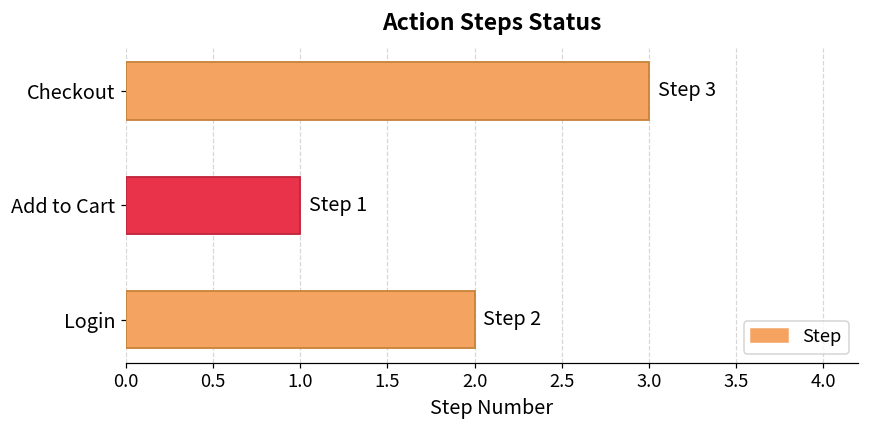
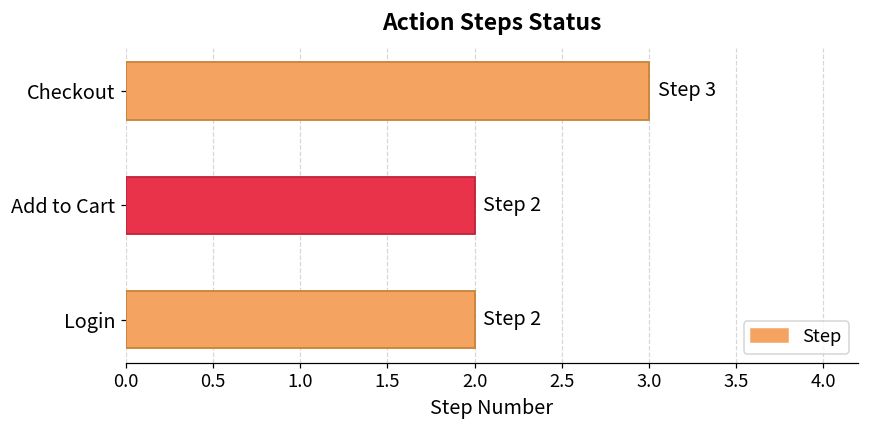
Add to Cart: 1 -> 2
